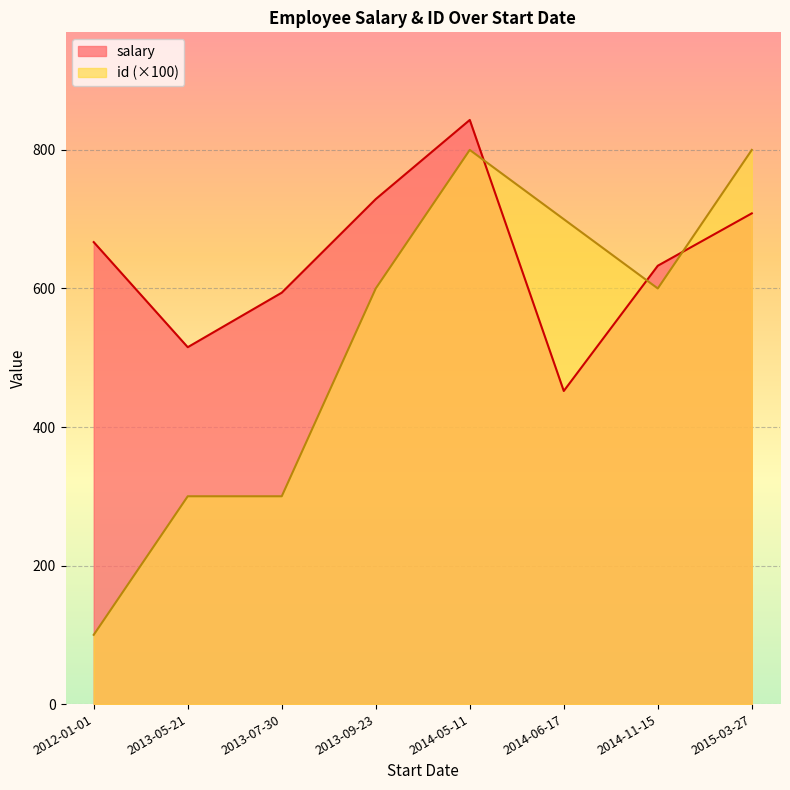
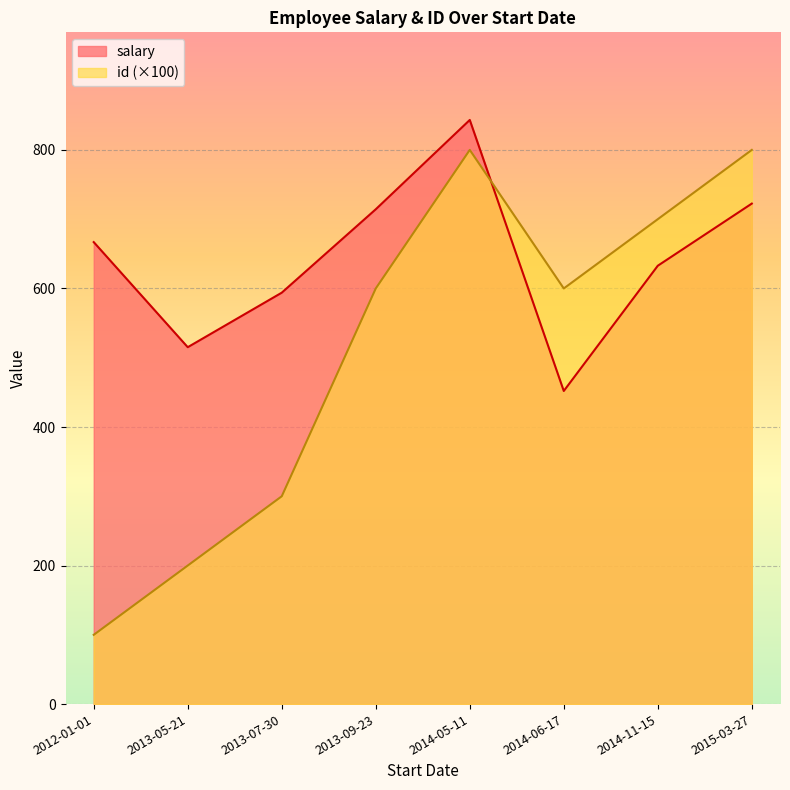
id (×100), 2013-05-21: 300 -> 200
salary, 2013-09-23: 730 -> 710
id (×100), 2014-06-17: 700 -> 600
id (×100), 2014-11-15: 600 -> 700
salary, 2015-03-27: 710 -> 720
